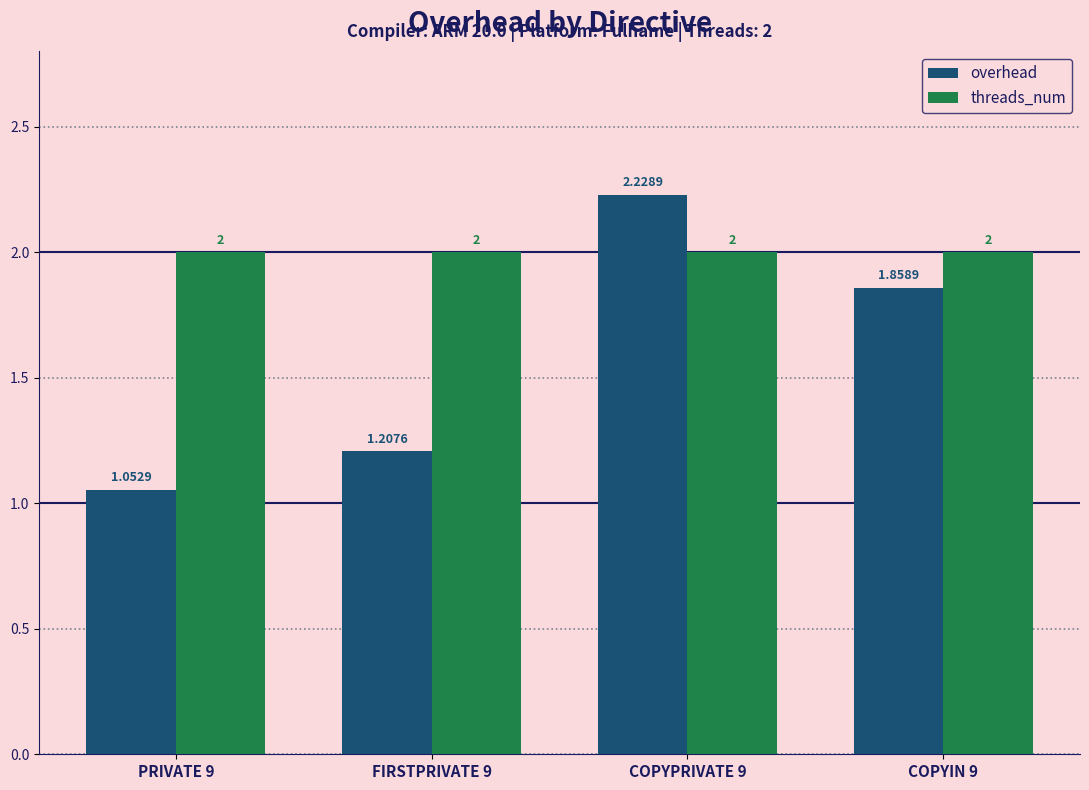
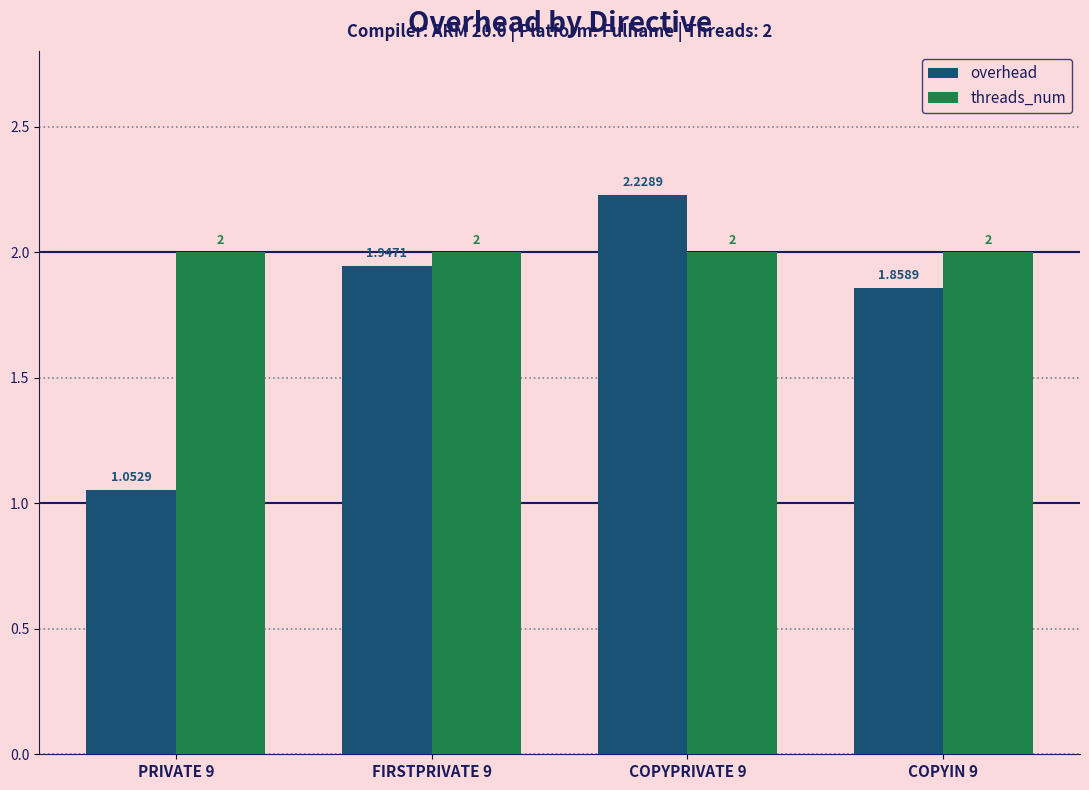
overhead, FIRSTPRIVATE 9: 1.2076 -> 1.9471
